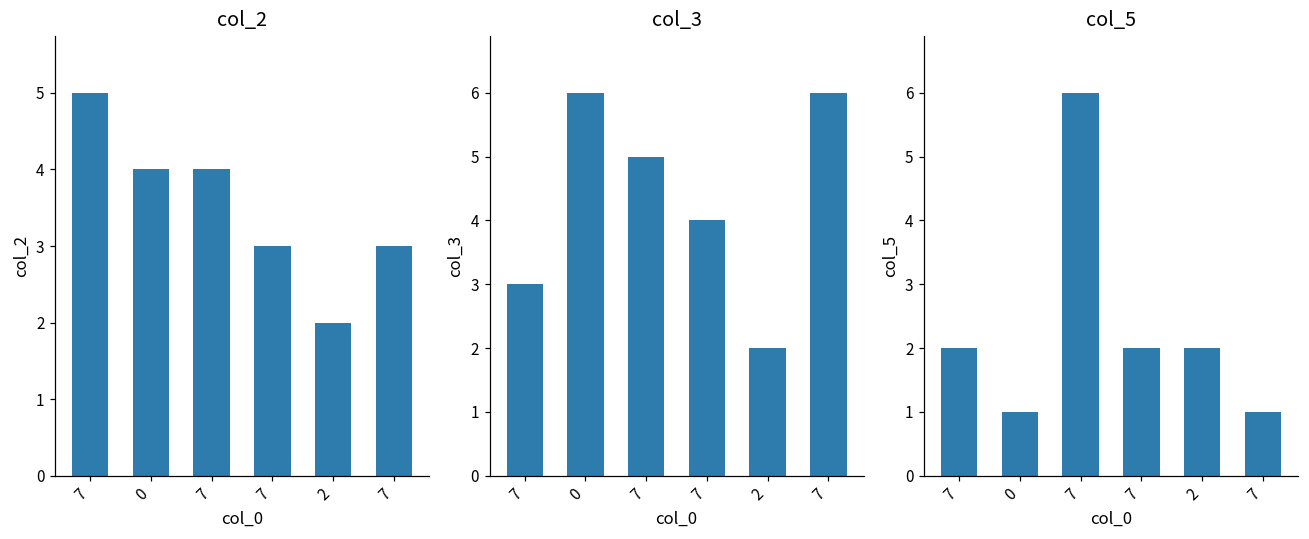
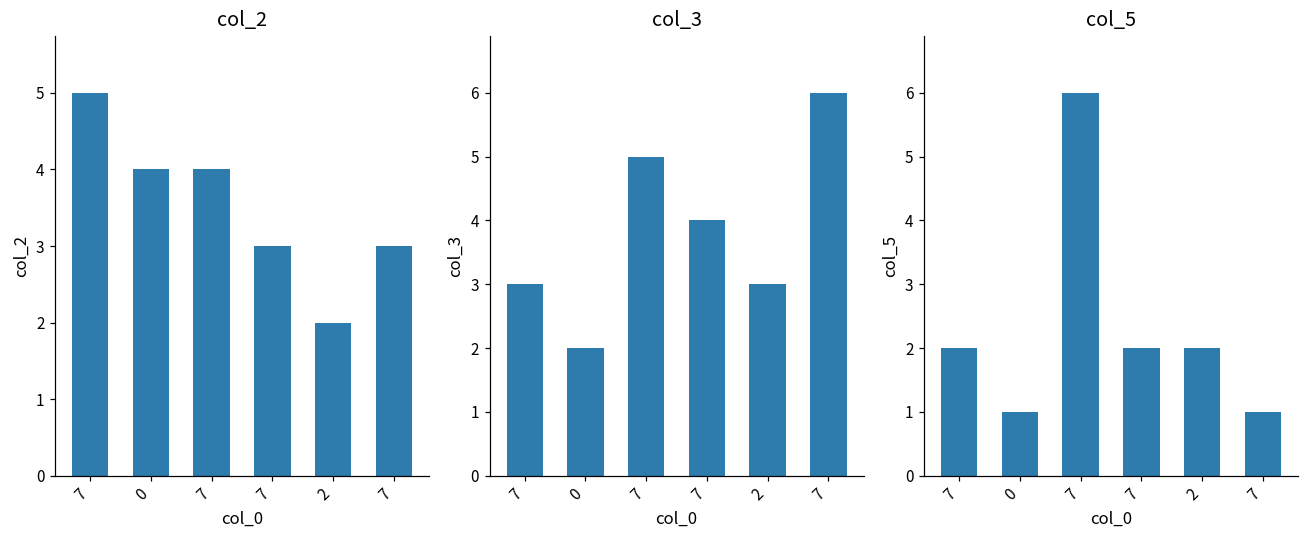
col_3, 0: 6 -> 2
col_3, 2: 2 -> 3
